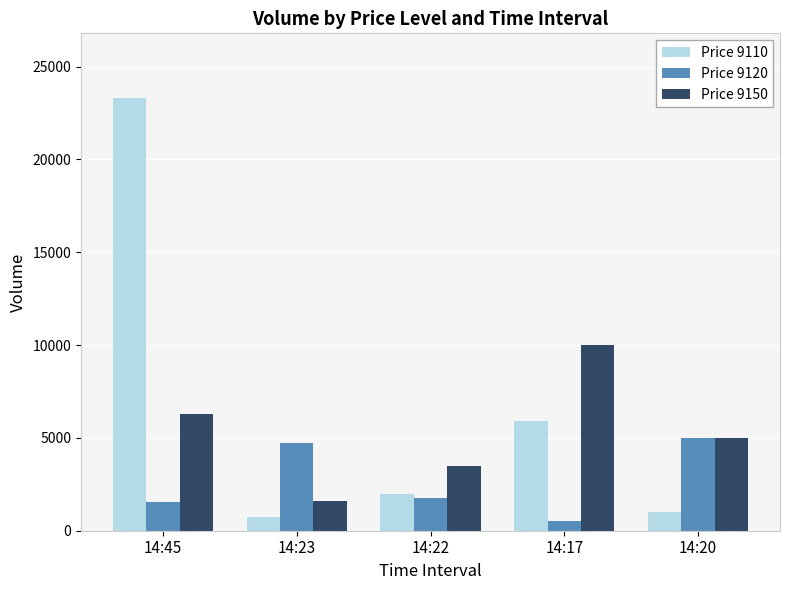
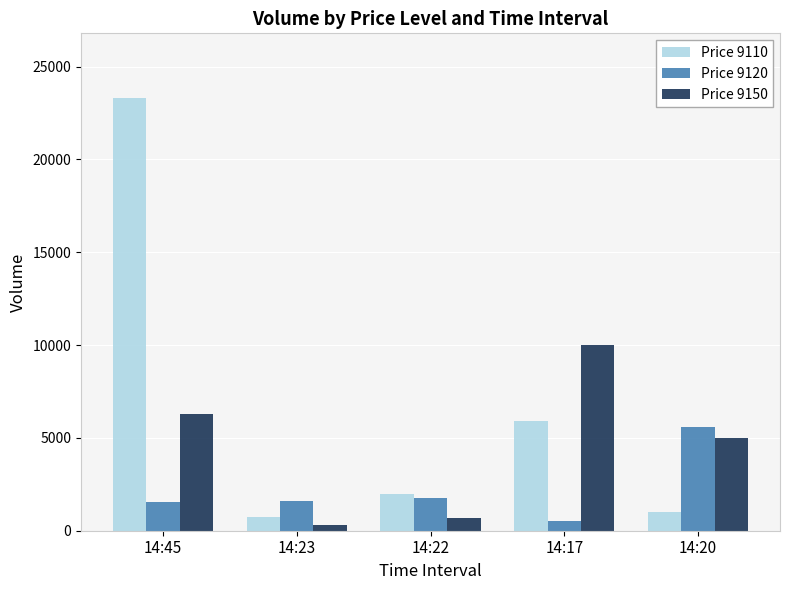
Price 9120, 14:23: 4700 -> 1600
Price 9150, 14:23: 1600 -> 300
Price 9150, 14:22: 3500 -> 700
Price 9120, 14:20: 5000 -> 5600
